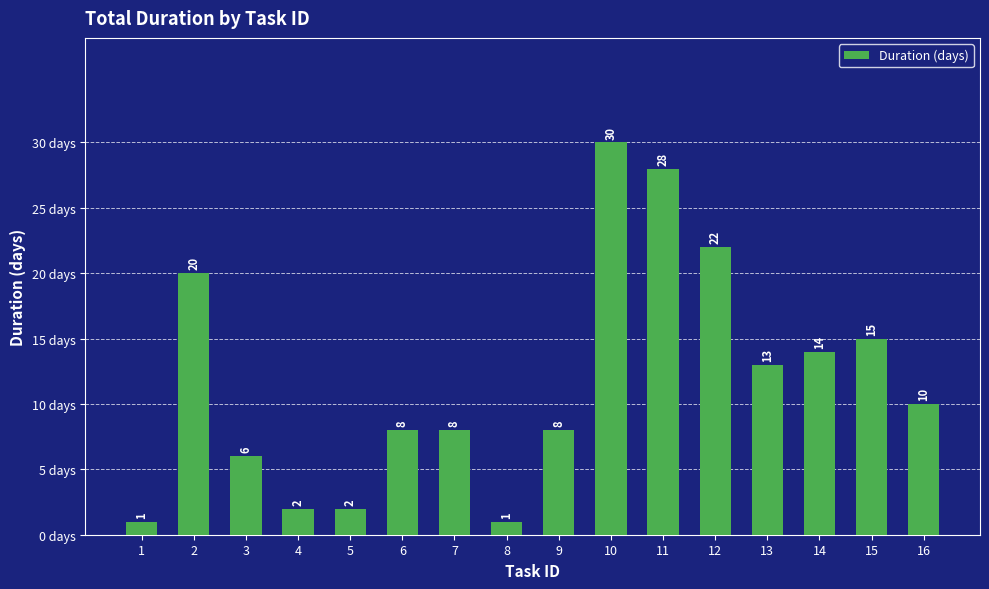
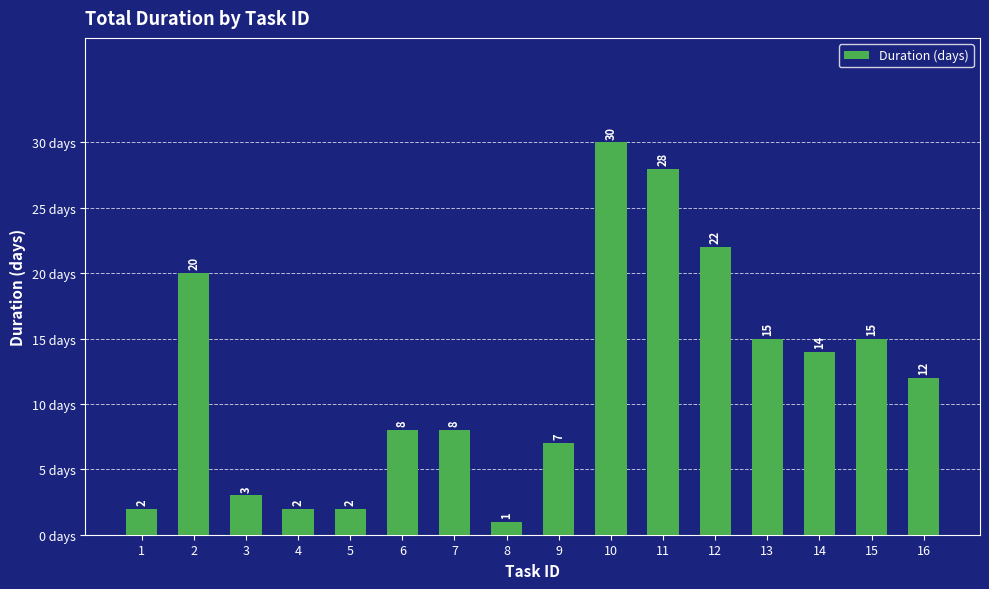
1: 1 -> 2
3: 6 -> 3
9: 8 -> 7
13: 13 -> 15
16: 10 -> 12
